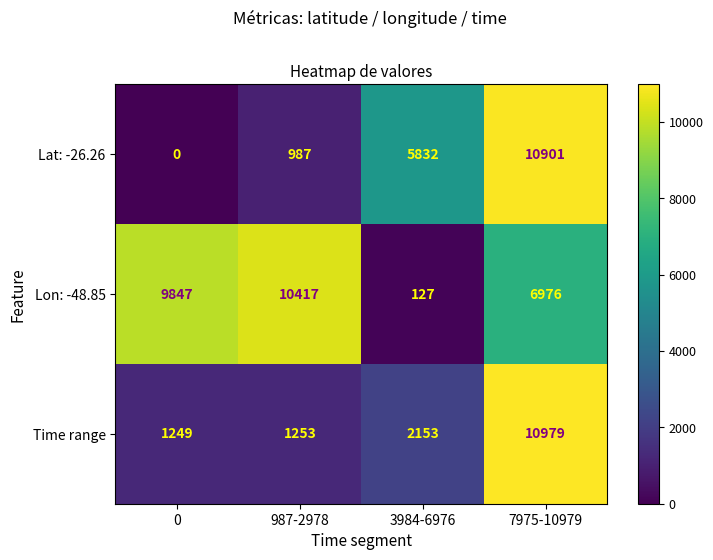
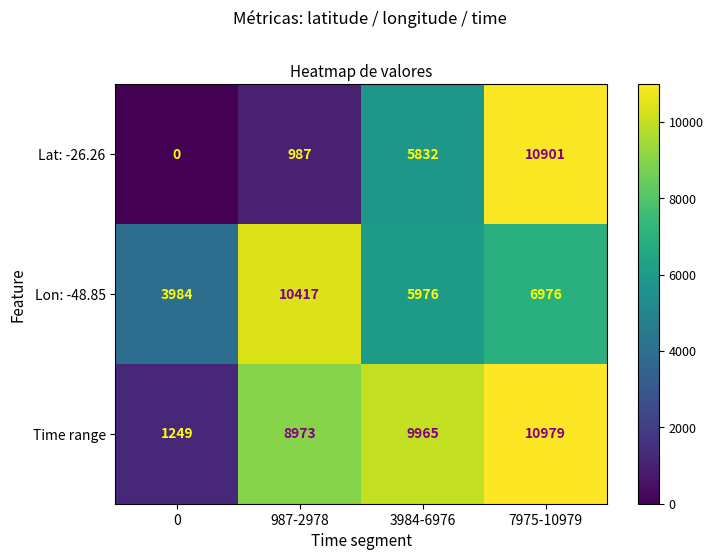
Lon: -48.85, 0: 9847 -> 3984
Lon: -48.85, 3984-6976: 127 -> 5976
Time range, 987-2978: 1253 -> 8973
Time range, 3984-6976: 2153 -> 9965
